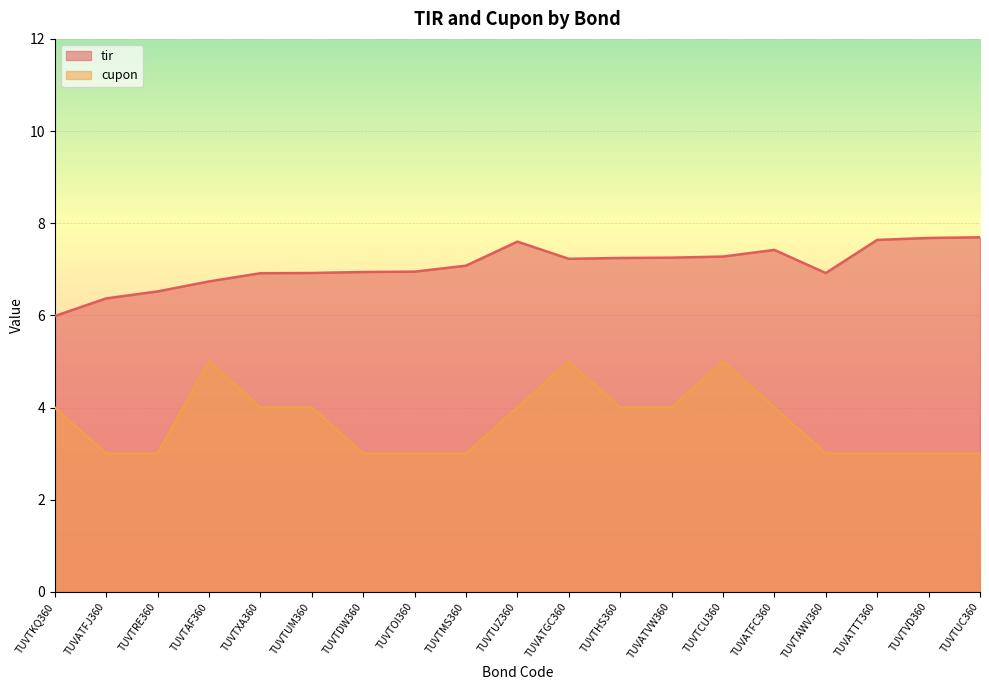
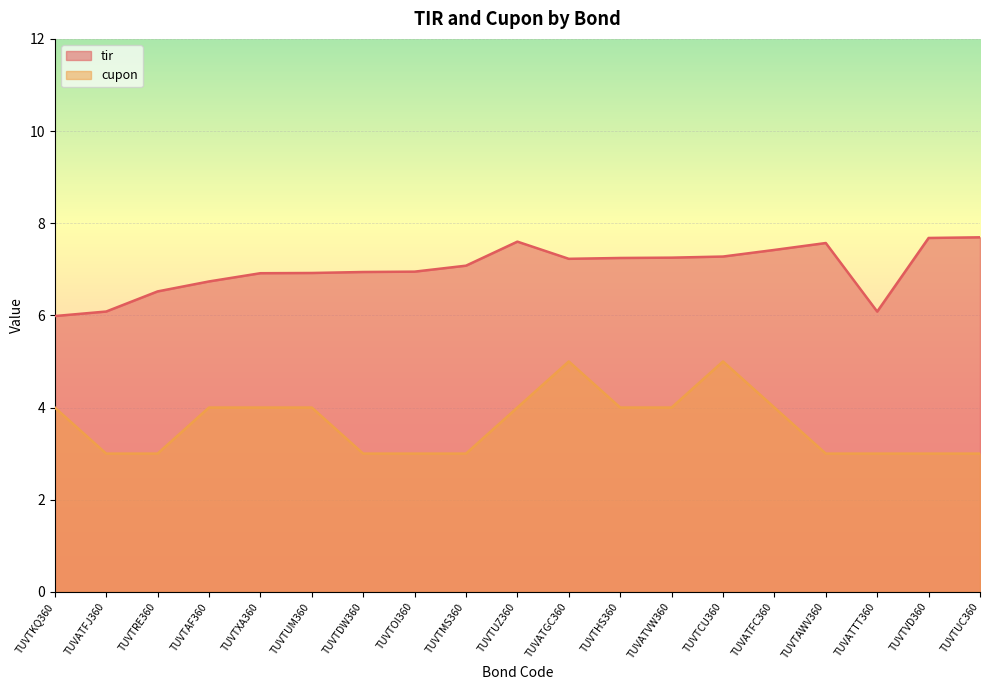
tir, TUVATFJ360: 6.4 -> 6.1
cupon, TUVTAF360: 5 -> 4
tir, TUVTAWV360: 6.9 -> 7.6
tir, TUVATTT360: 7.6 -> 6.1
